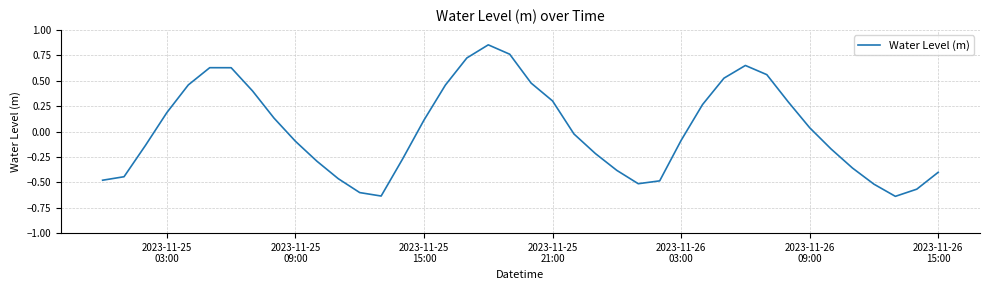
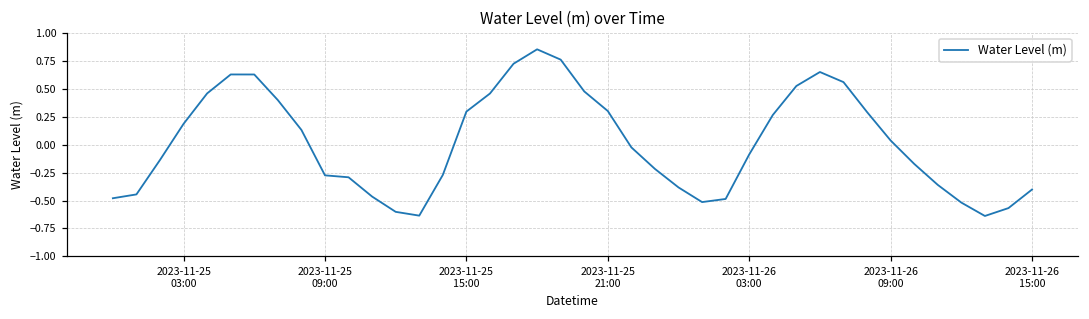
2023-11-25 09:00: -0.10 -> -0.27
2023-11-25 15:00: 0.11 -> 0.30
